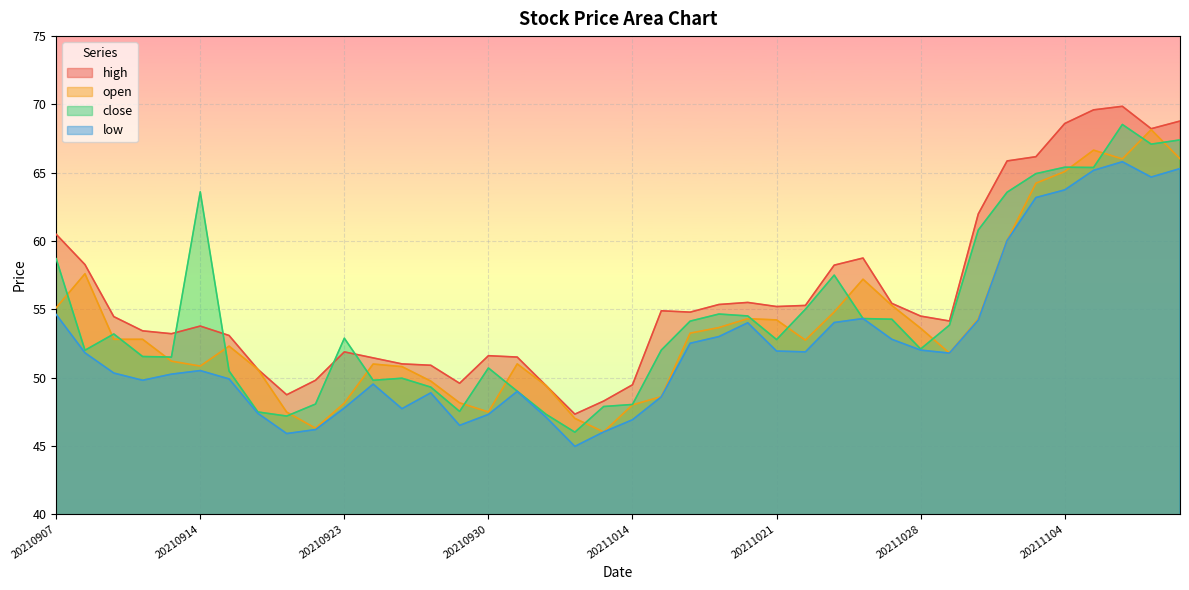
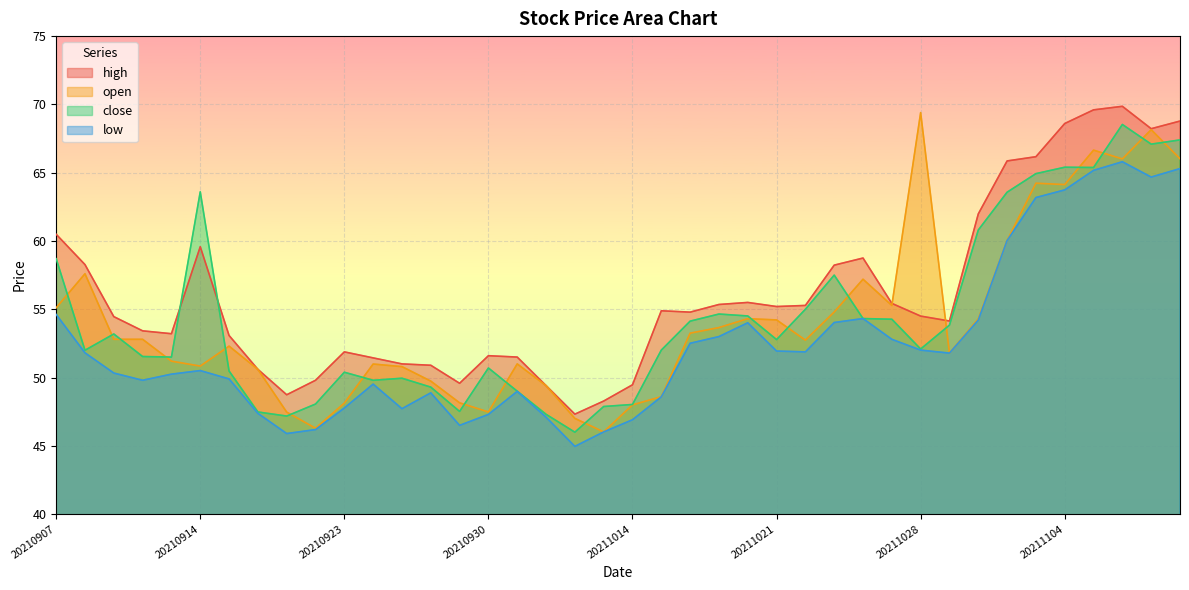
high, 20210914: 53.8 -> 59.6
close, 20210923: 52.9 -> 50.4
open, 20211028: 53.6 -> 69.4
open, 20211104: 65.1 -> 64.1
